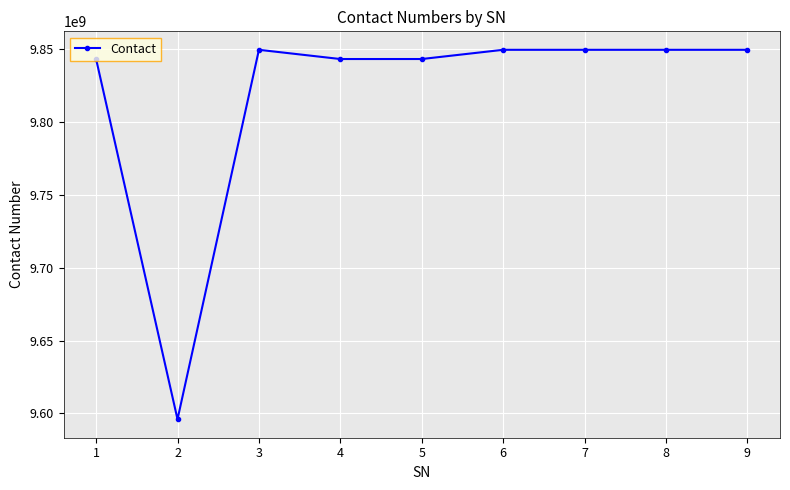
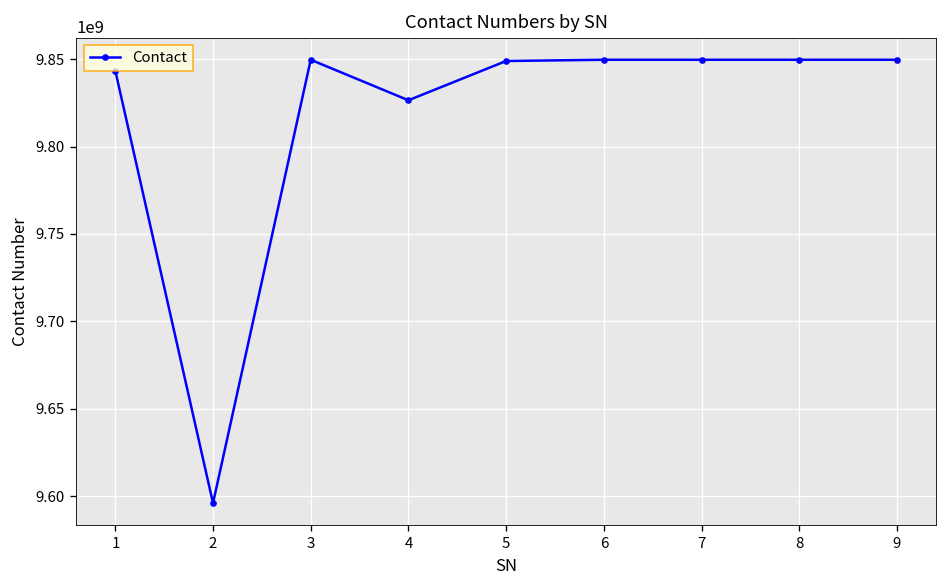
4: 9843000000 -> 9826000000
5: 9843000000 -> 9849000000
